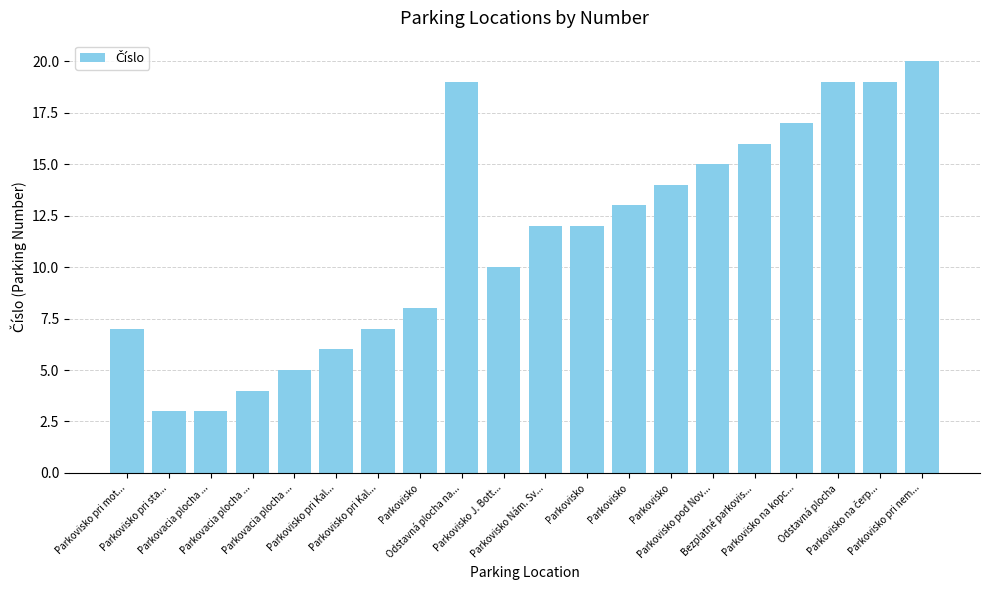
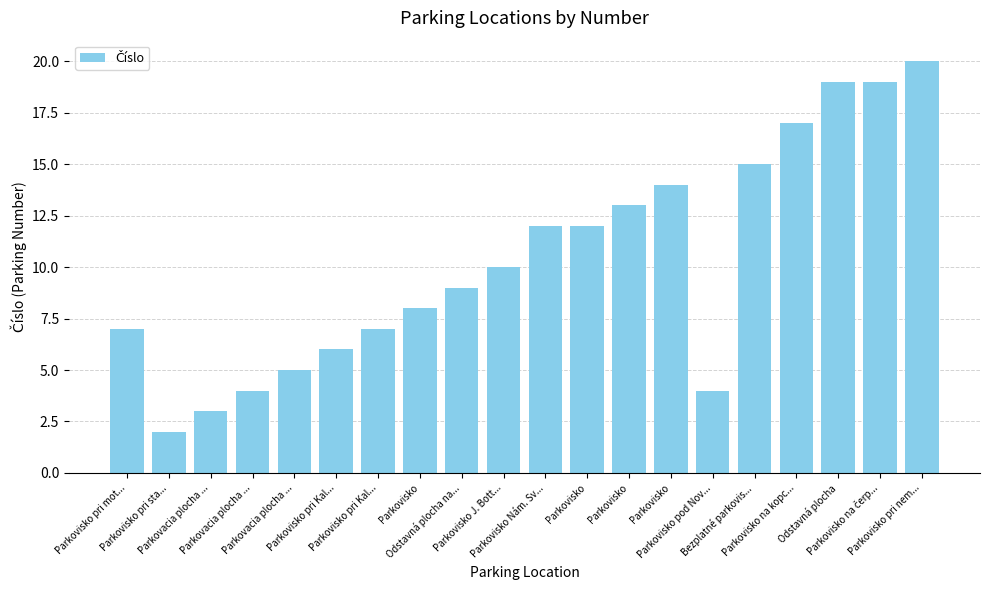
Parkovisko pri sta...: 3 -> 2
Odstavná plocha na...: 19 -> 9
Parkovisko pod Nov...: 15 -> 4
Bezplatné parkovis...: 16 -> 15
